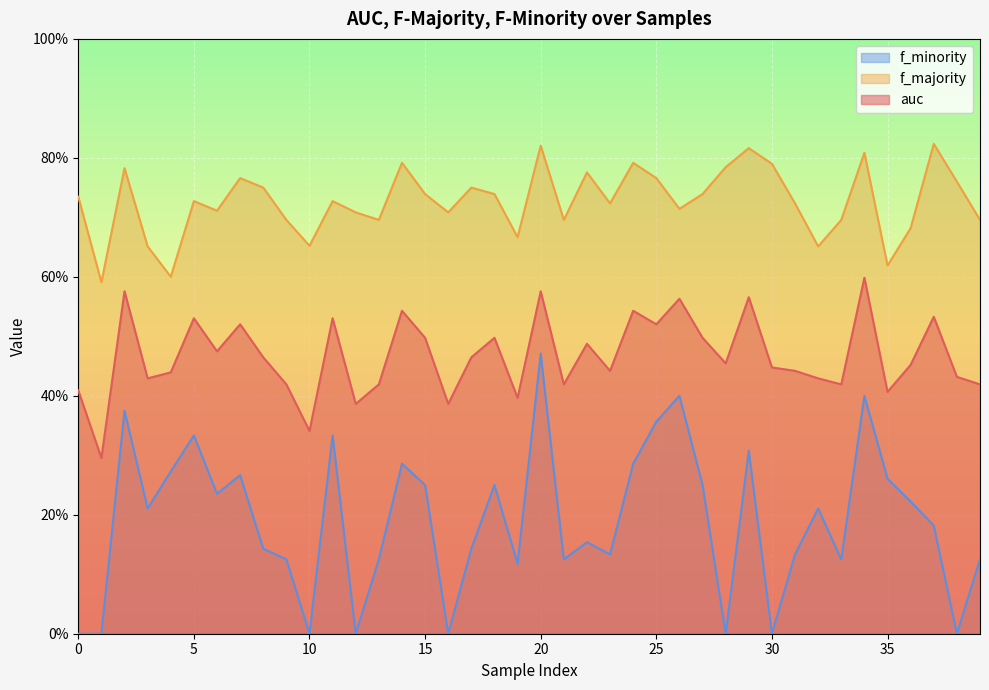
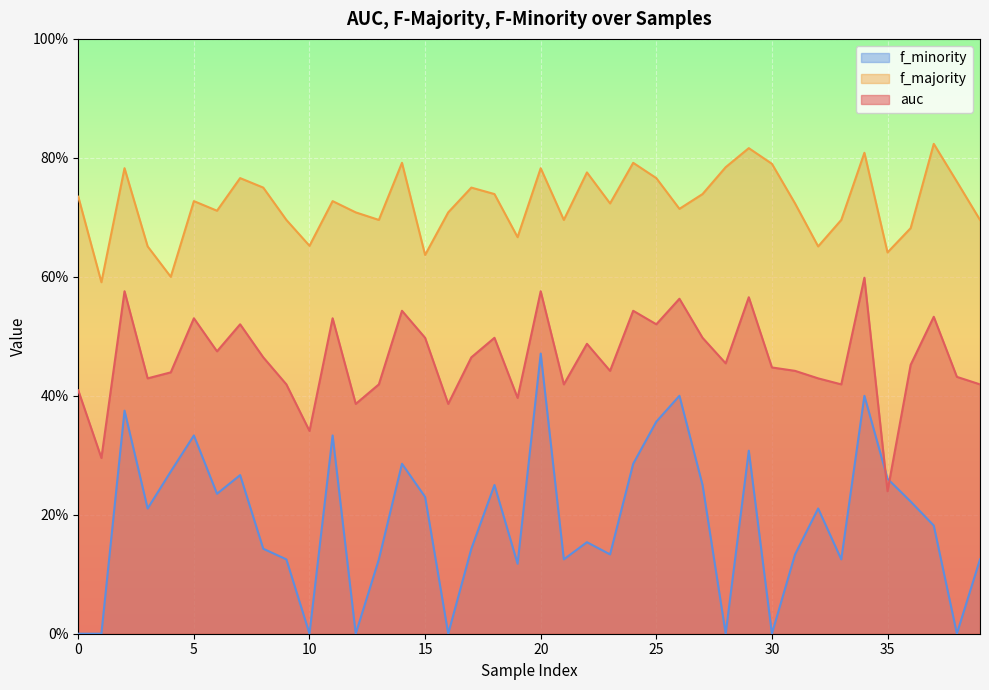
f_minority, 15: 25% -> 23%
f_majority, 15: 74% -> 64%
f_majority, 20: 82% -> 78%
f_majority, 35: 62% -> 64%
auc, 35: 41% -> 24%
